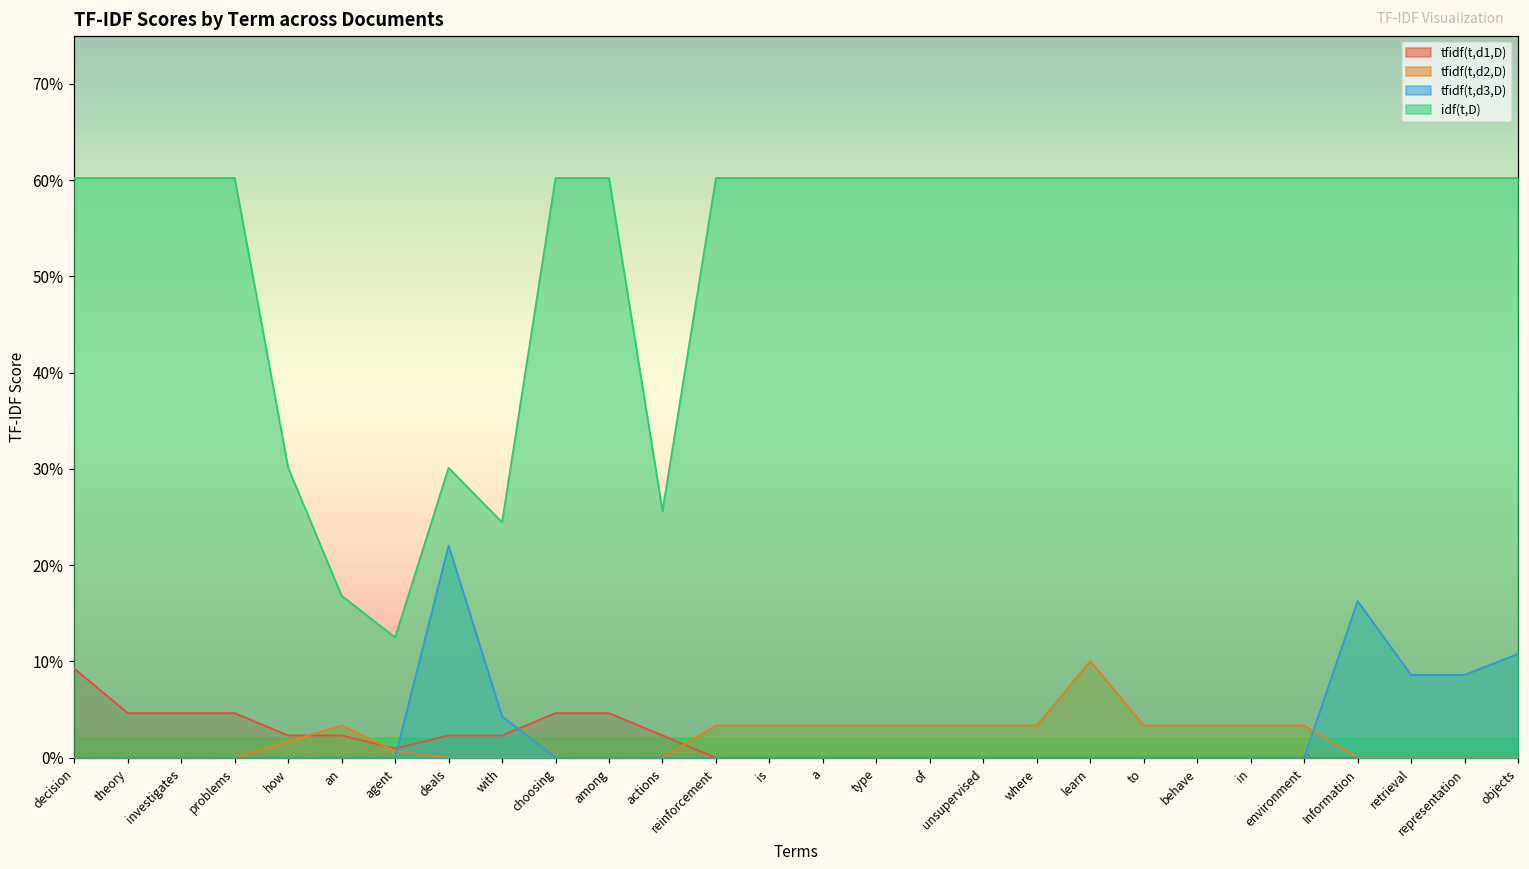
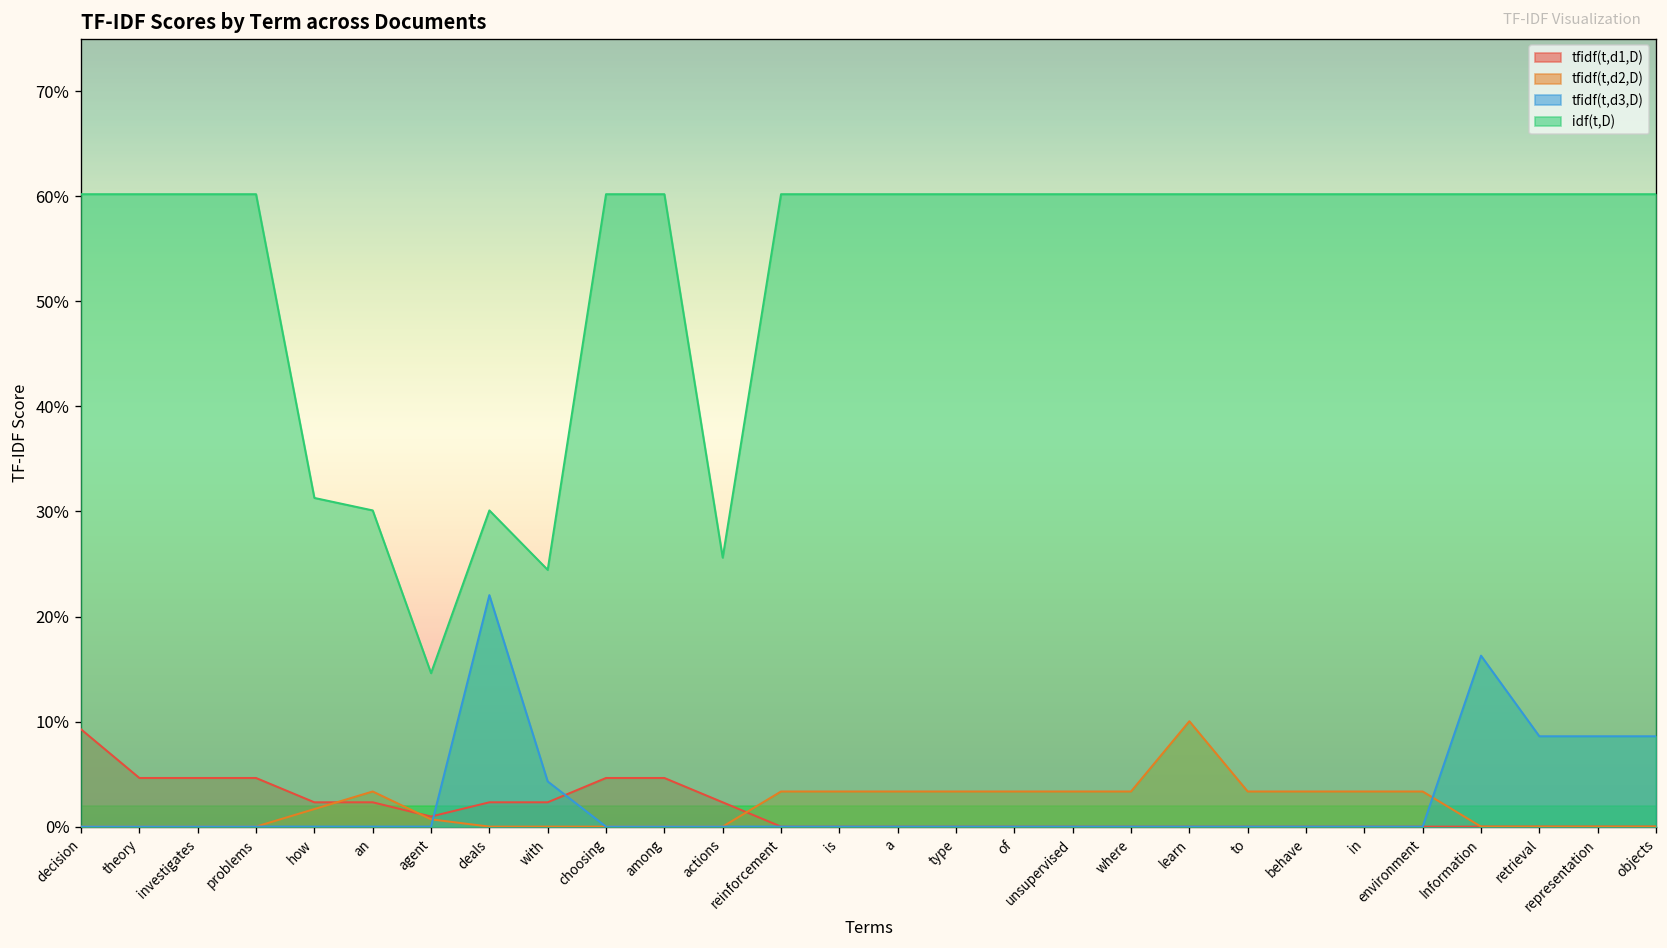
idf(t,D), how: 30% -> 31%
idf(t,D), an: 17% -> 30%
idf(t,D), agent: 12% -> 15%
tfidf(t,d3,D), objects: 11% -> 9%
